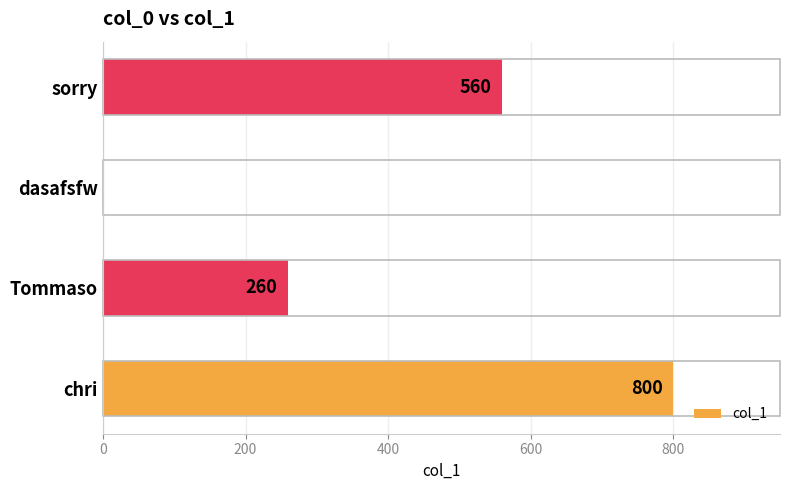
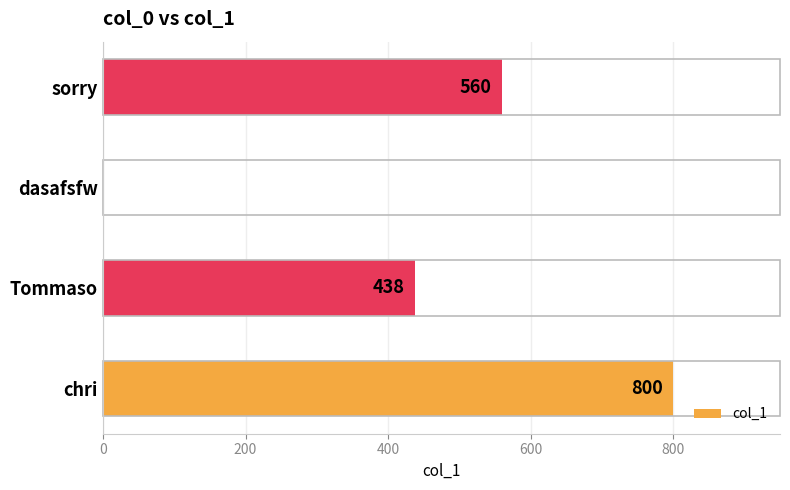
Tommaso: 260 -> 438
